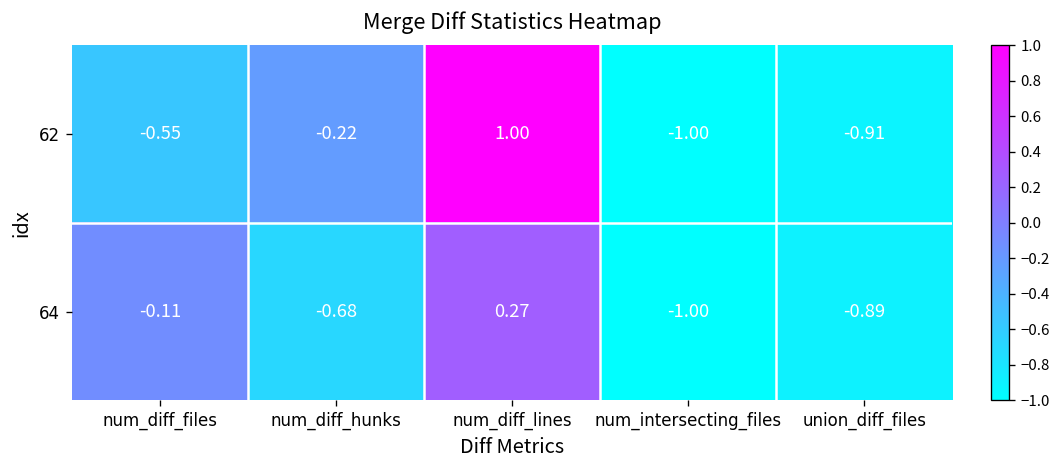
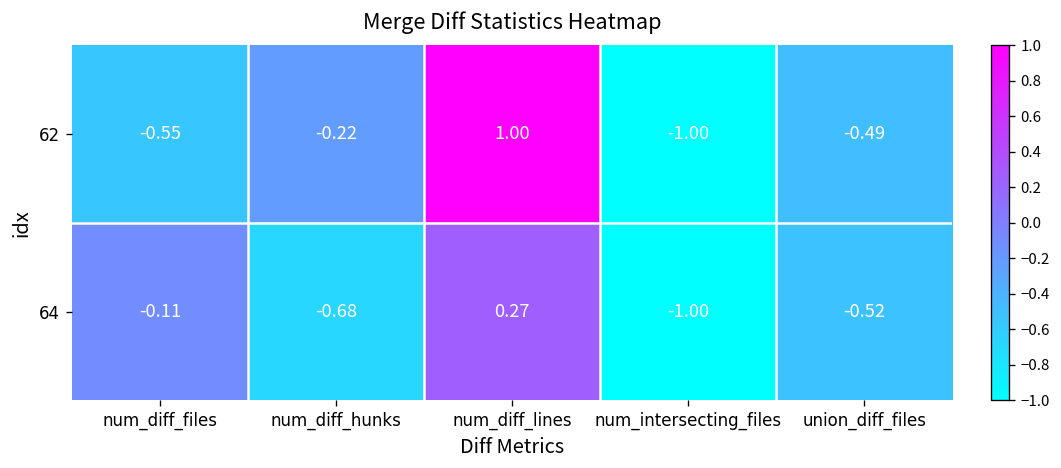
62, union_diff_files: -0.91 -> -0.49
64, union_diff_files: -0.89 -> -0.52
